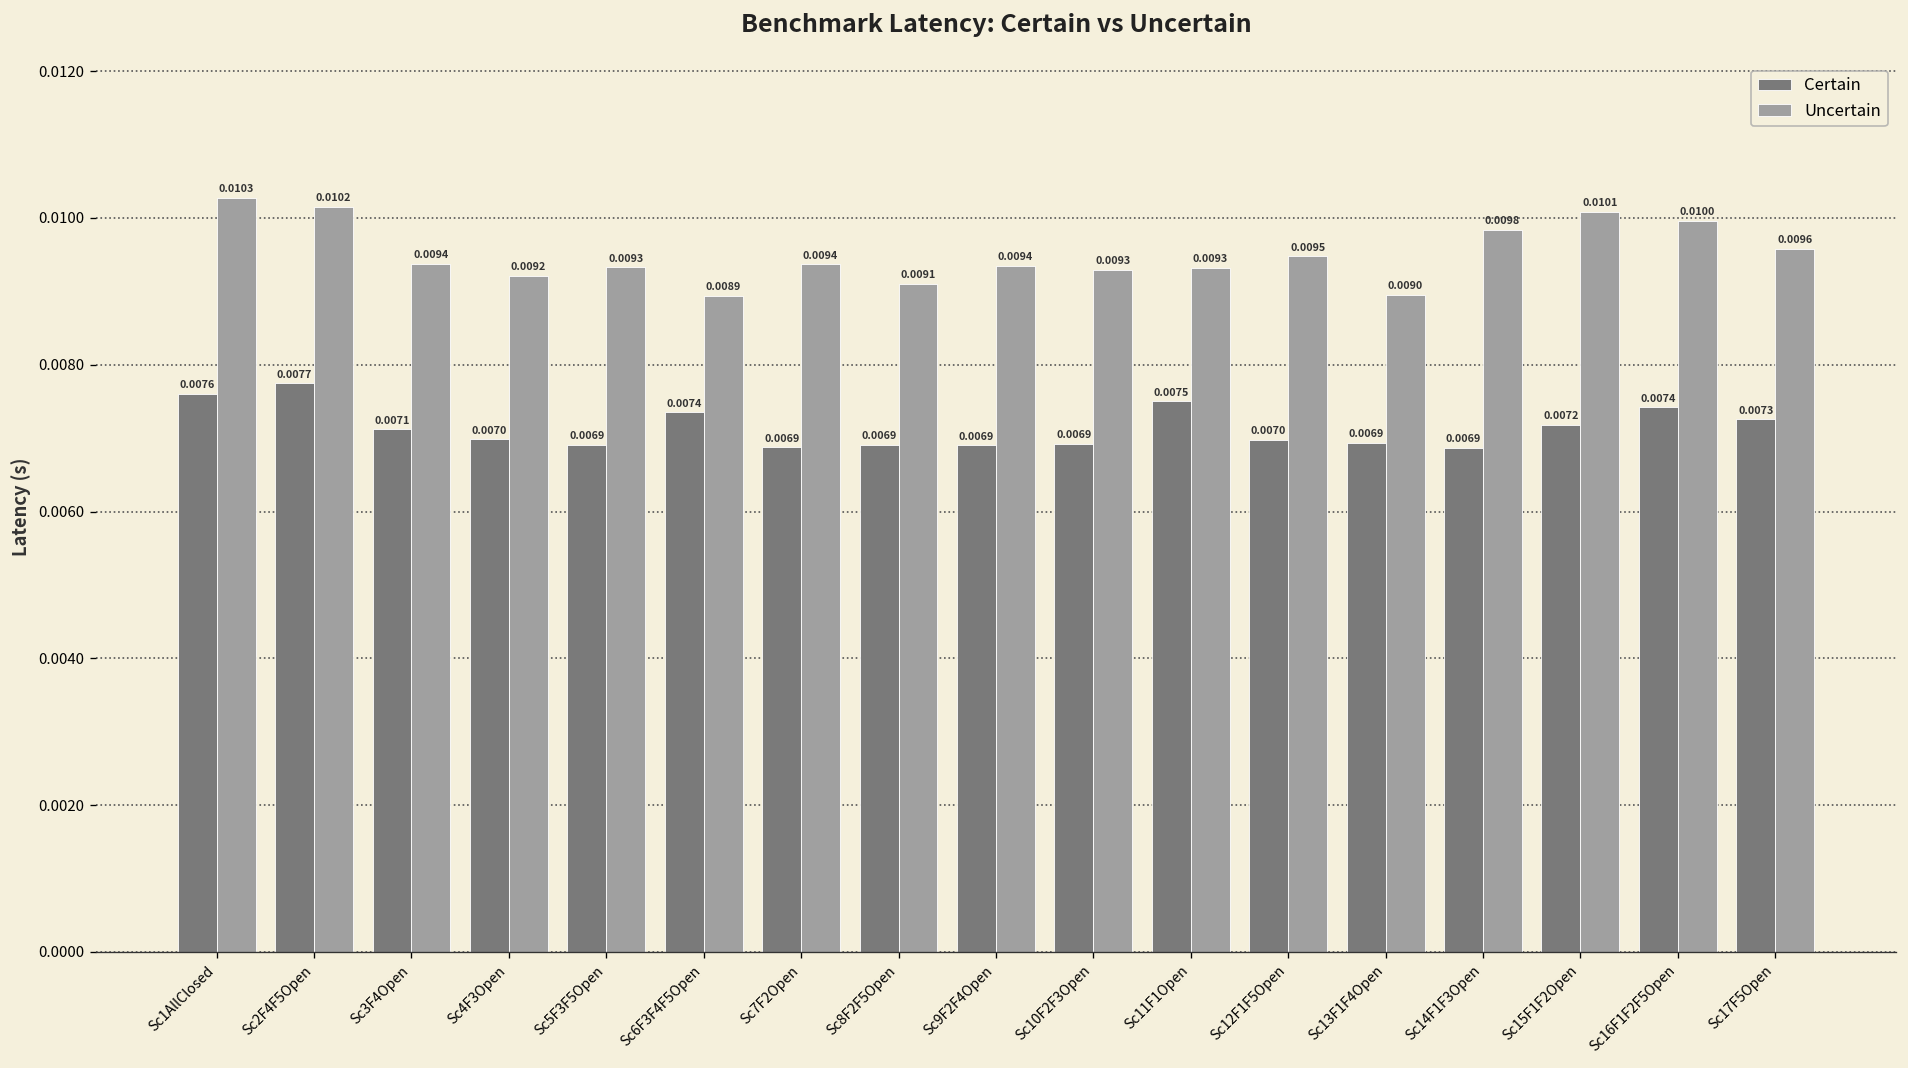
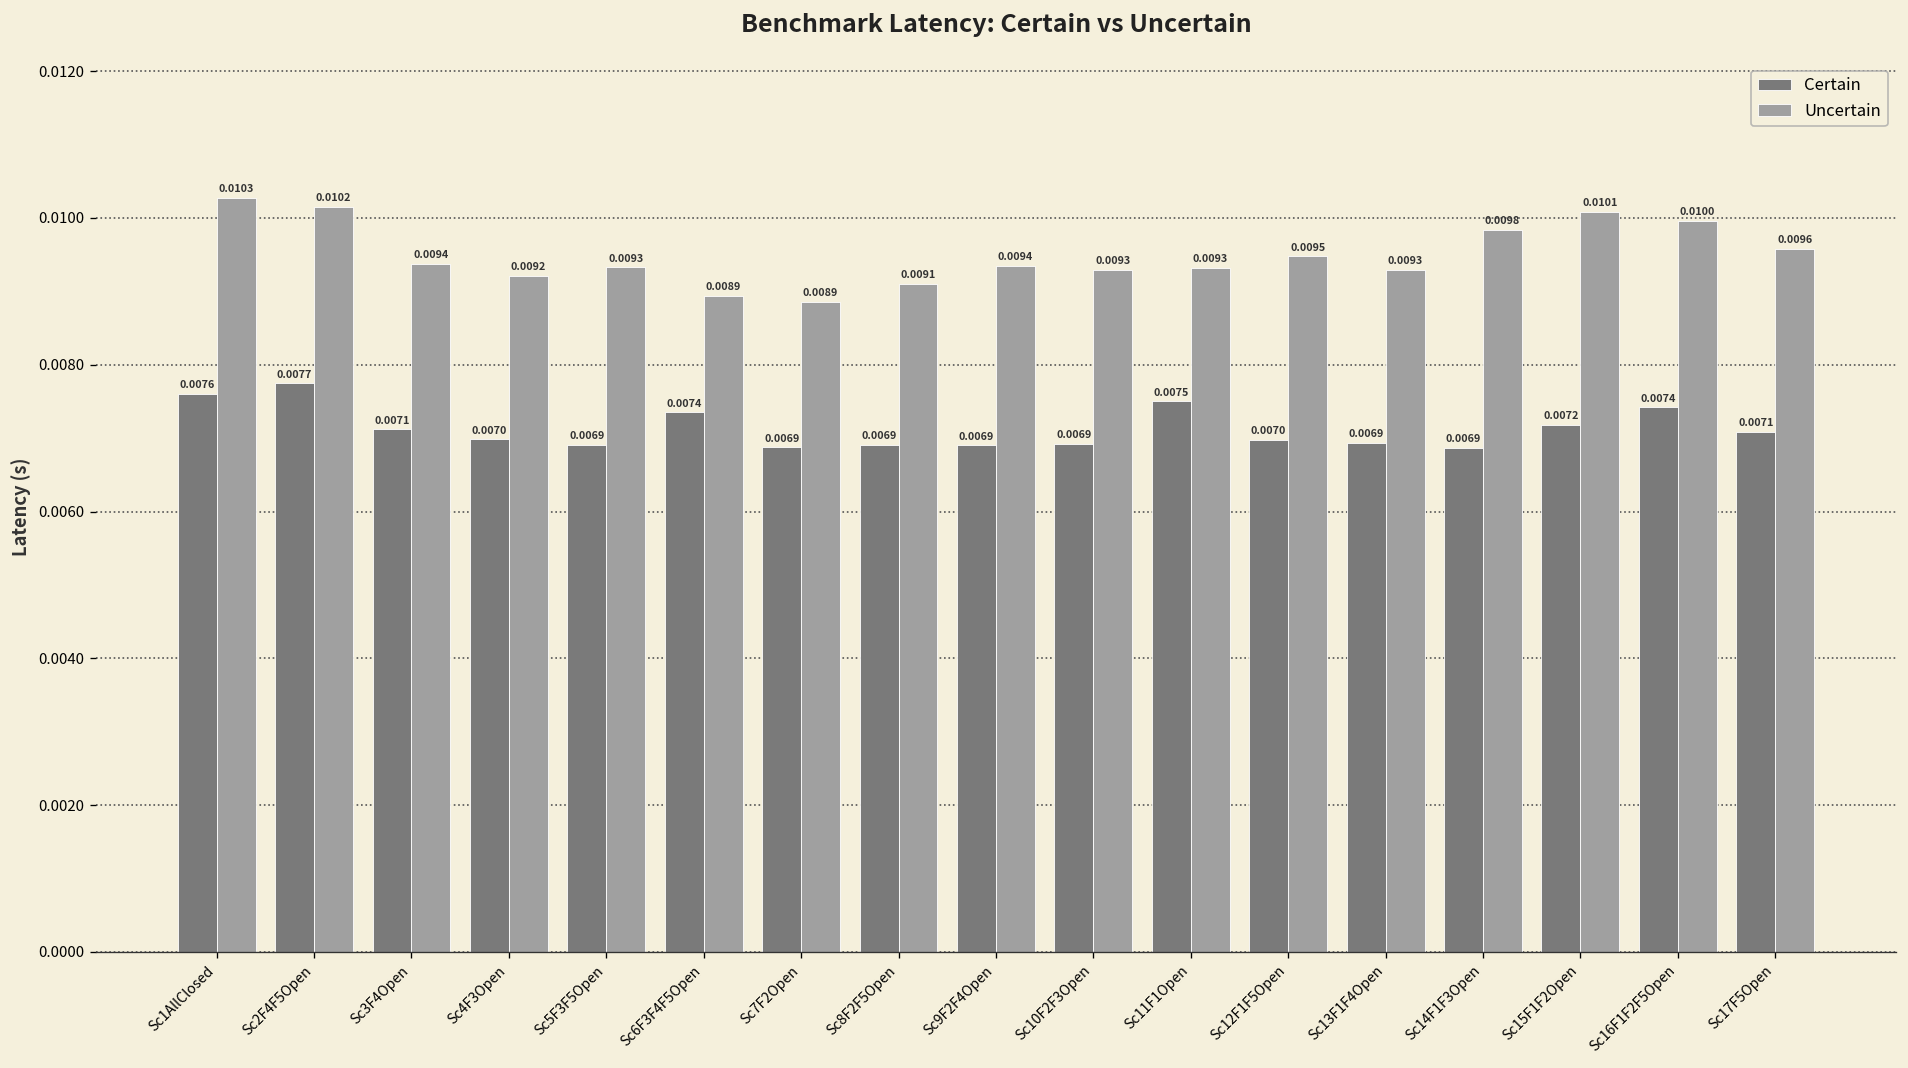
Uncertain, Sc7F2Open: 0.0094 -> 0.0089
Uncertain, Sc13F1F4Open: 0.0090 -> 0.0093
Certain, Sc17F5Open: 0.0073 -> 0.0071
